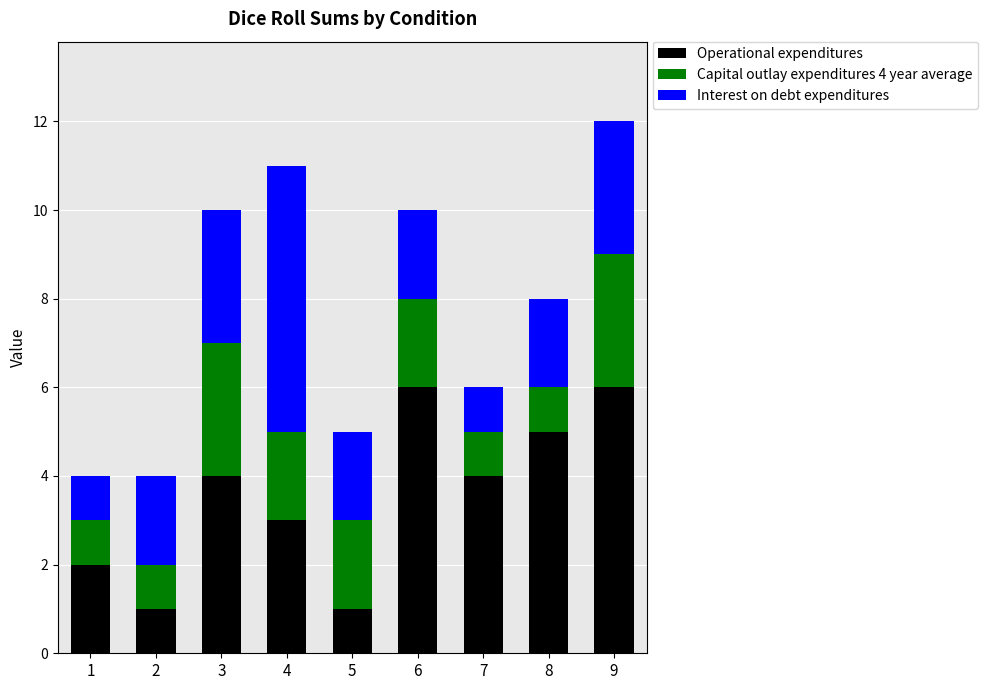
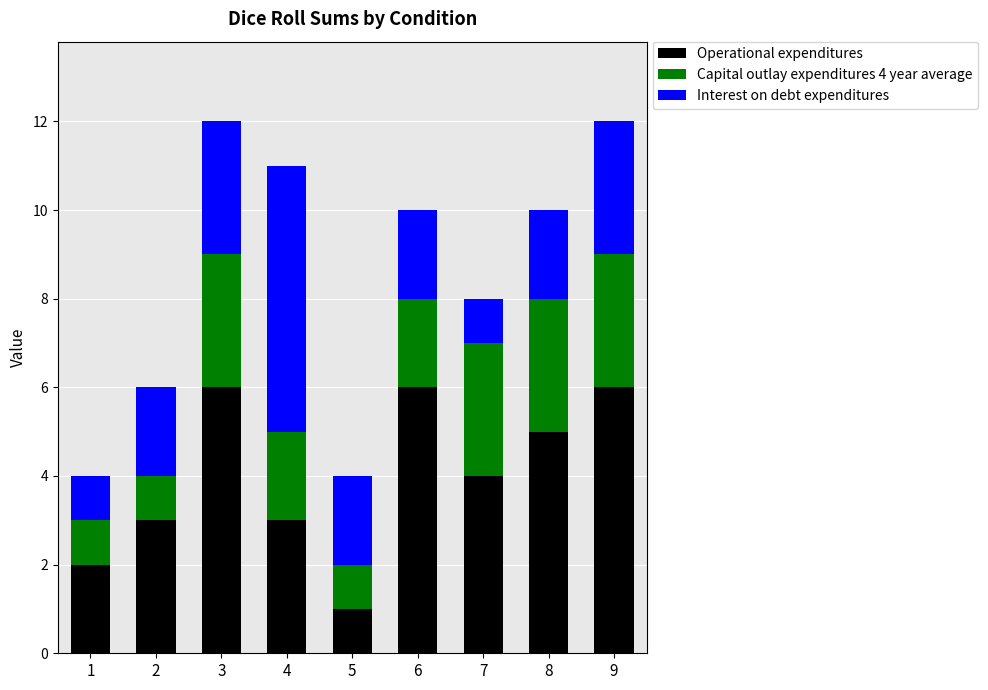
Operational expenditures, 2: 1 -> 3
Operational expenditures, 3: 4 -> 6
Capital outlay expenditures 4 year average, 5: 2 -> 1
Capital outlay expenditures 4 year average, 7: 1 -> 3
Capital outlay expenditures 4 year average, 8: 1 -> 3
